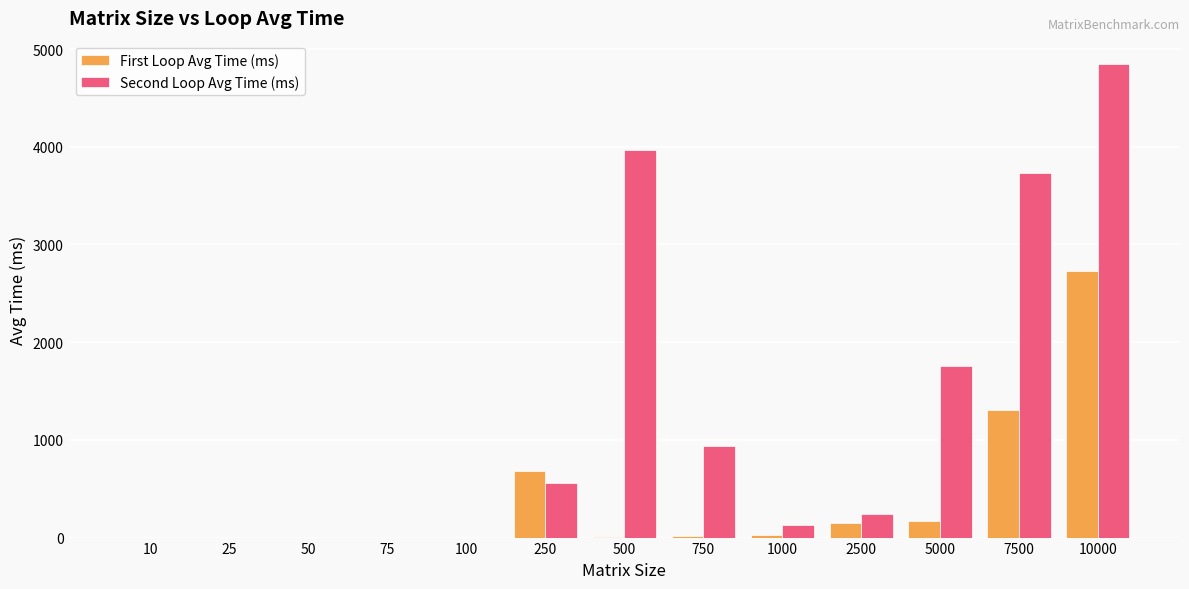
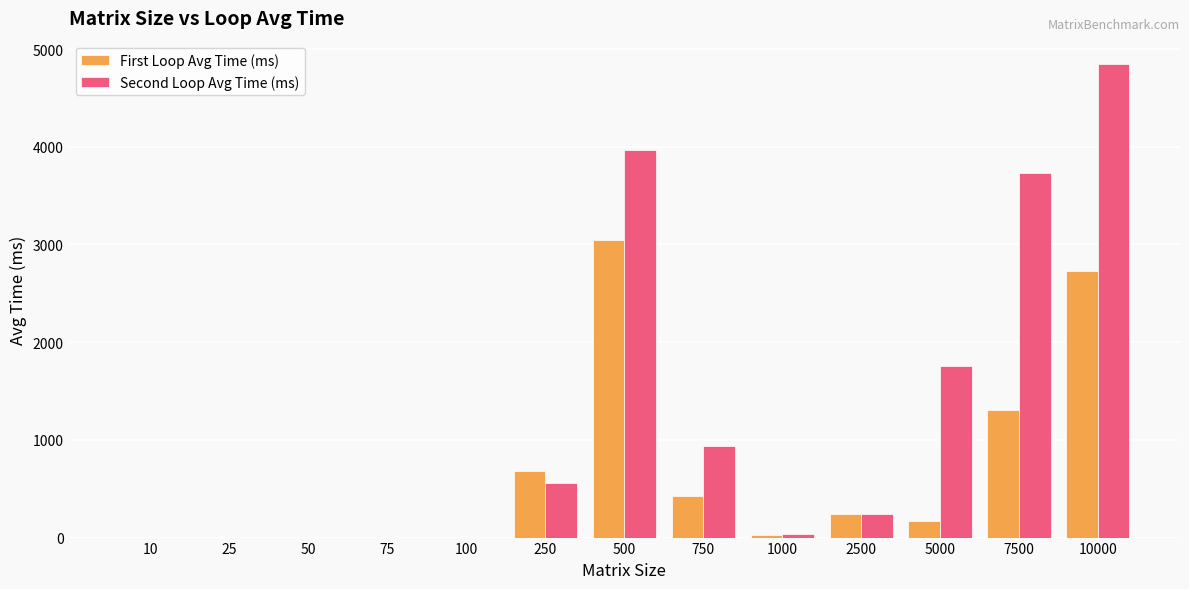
First Loop Avg Time (ms), 500: 0 -> 3000
First Loop Avg Time (ms), 750: 0 -> 400
Second Loop Avg Time (ms), 1000: 100 -> 0
First Loop Avg Time (ms), 2500: 100 -> 200
